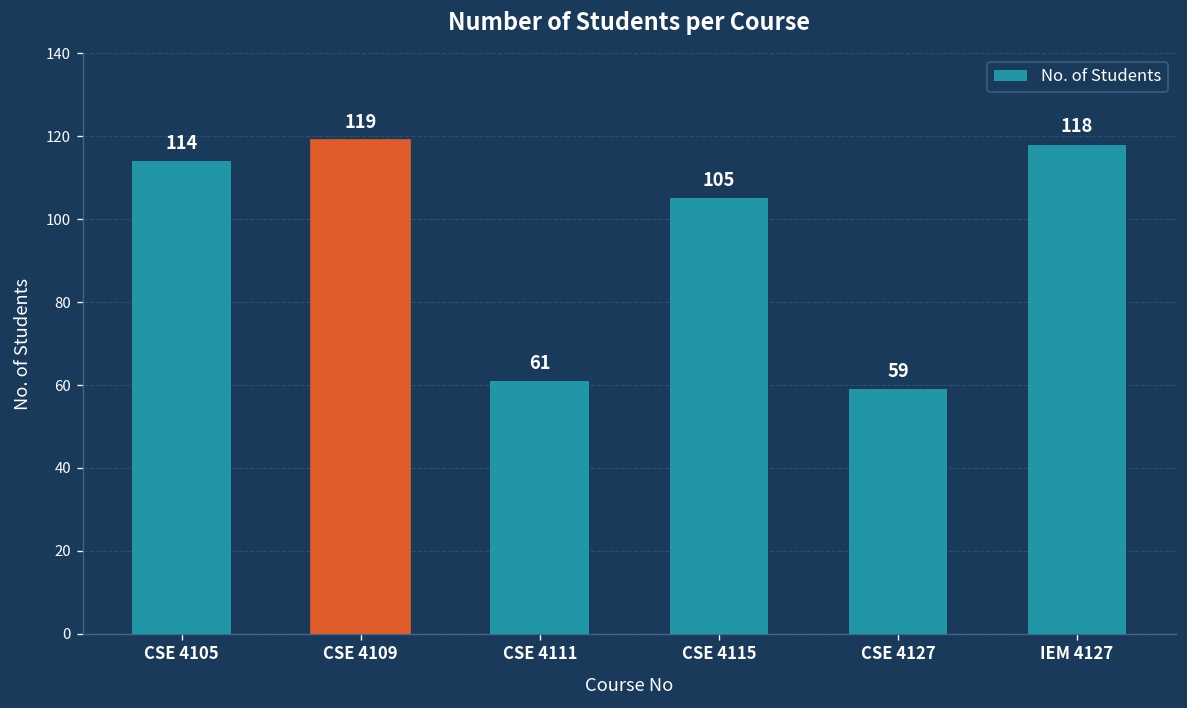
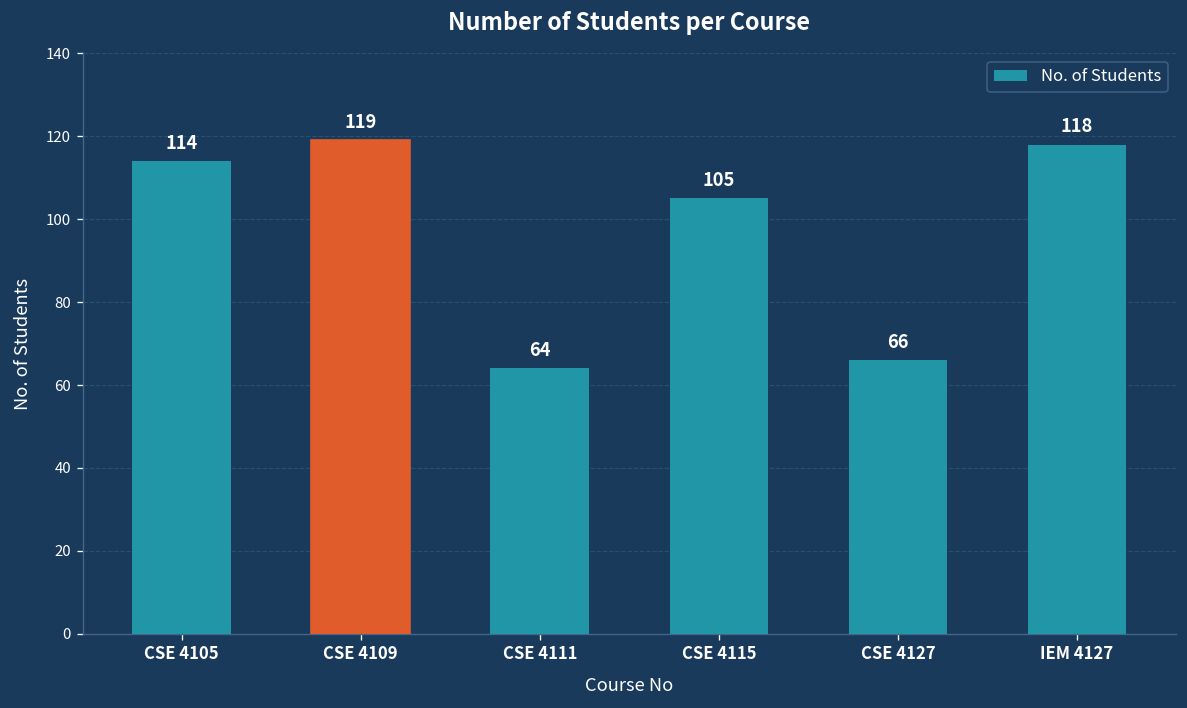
CSE 4111: 61 -> 64
CSE 4127: 59 -> 66
